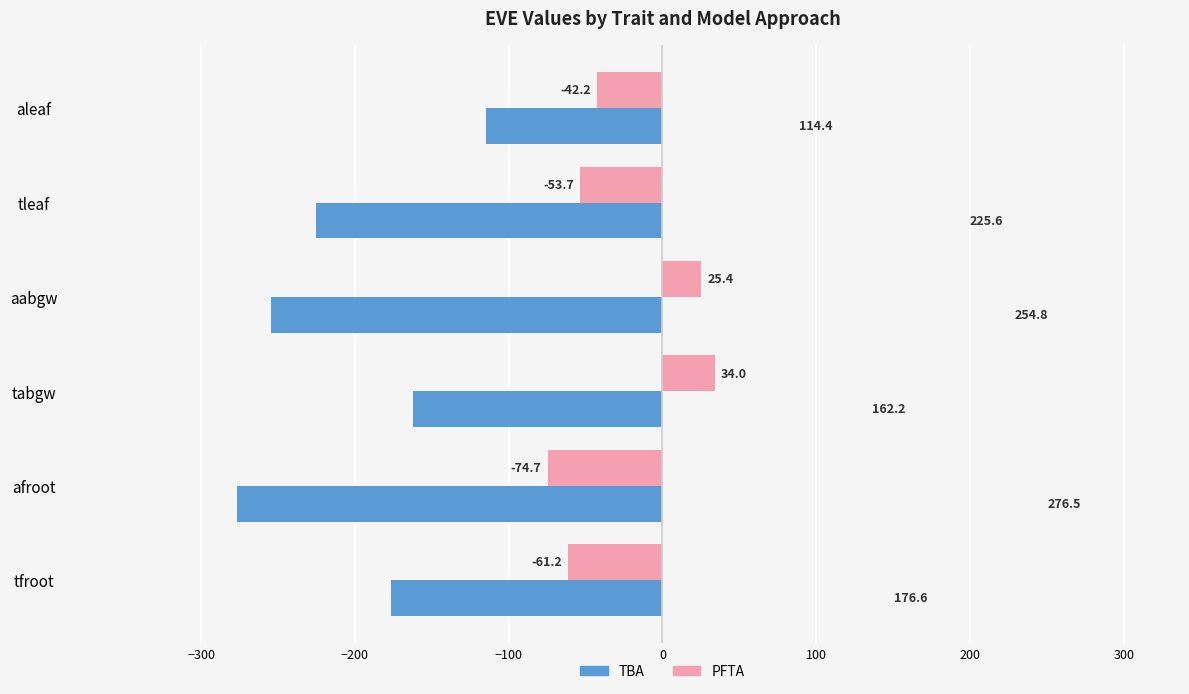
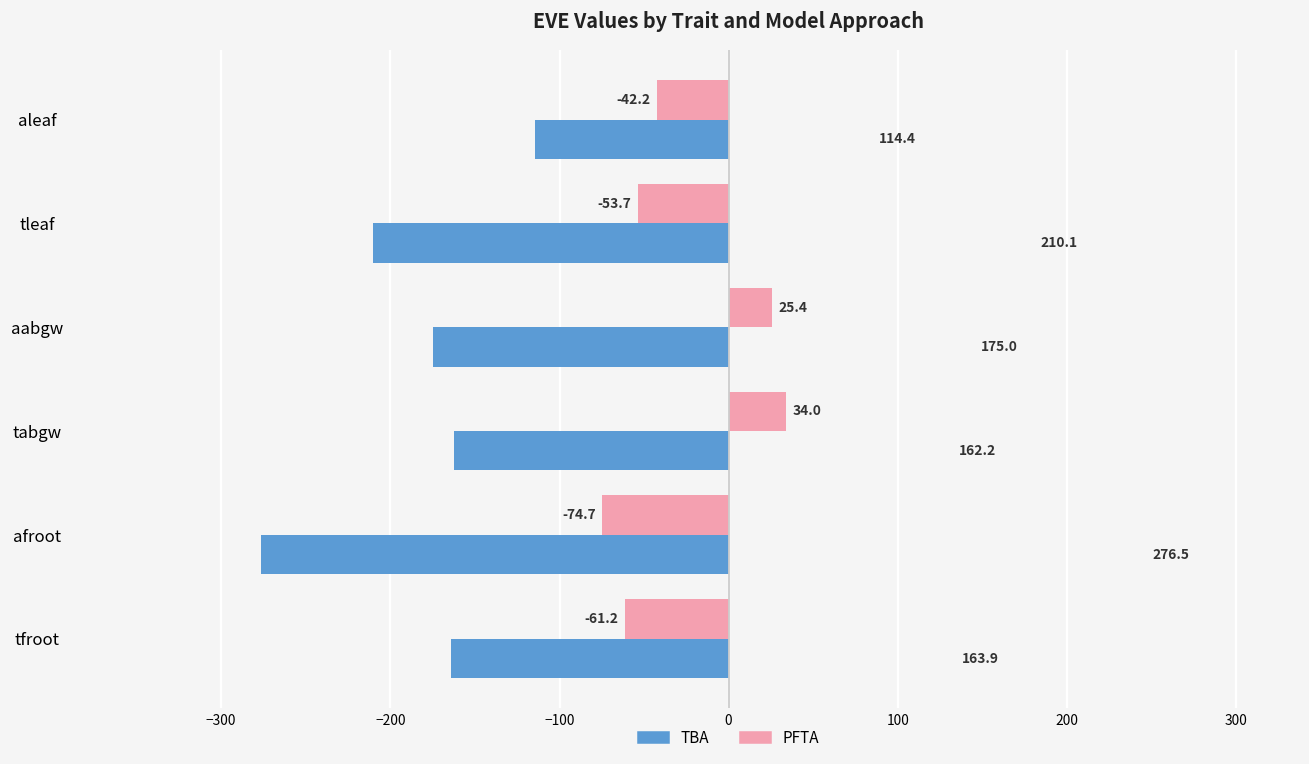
TBA, tleaf: 225.6 -> 210.1
TBA, aabgw: 254.8 -> 175.0
TBA, tfroot: 176.6 -> 163.9
